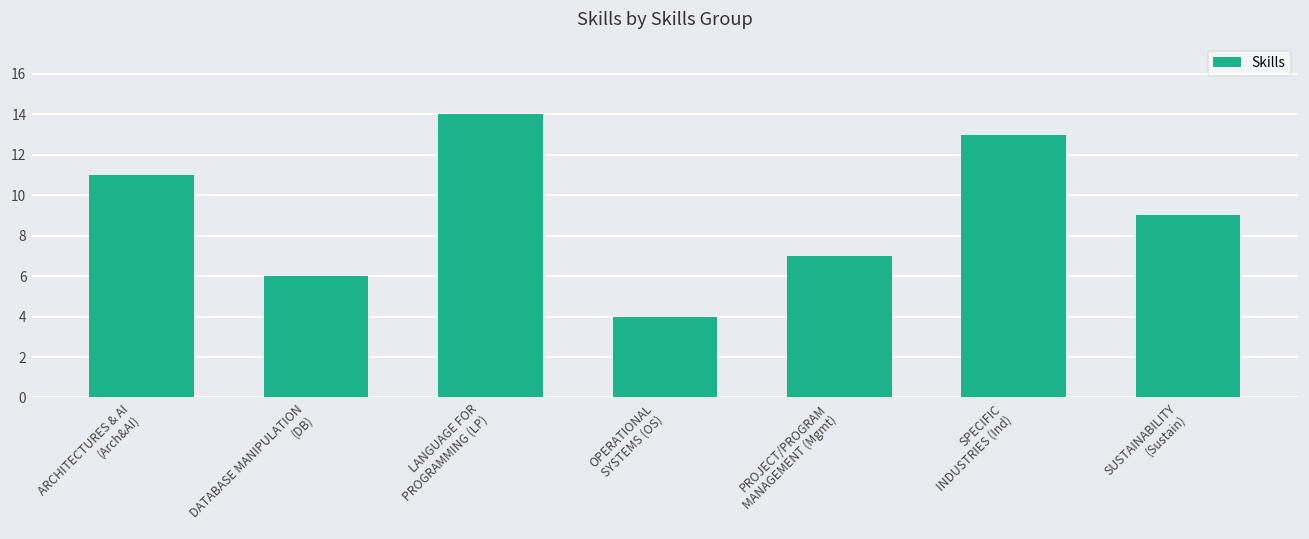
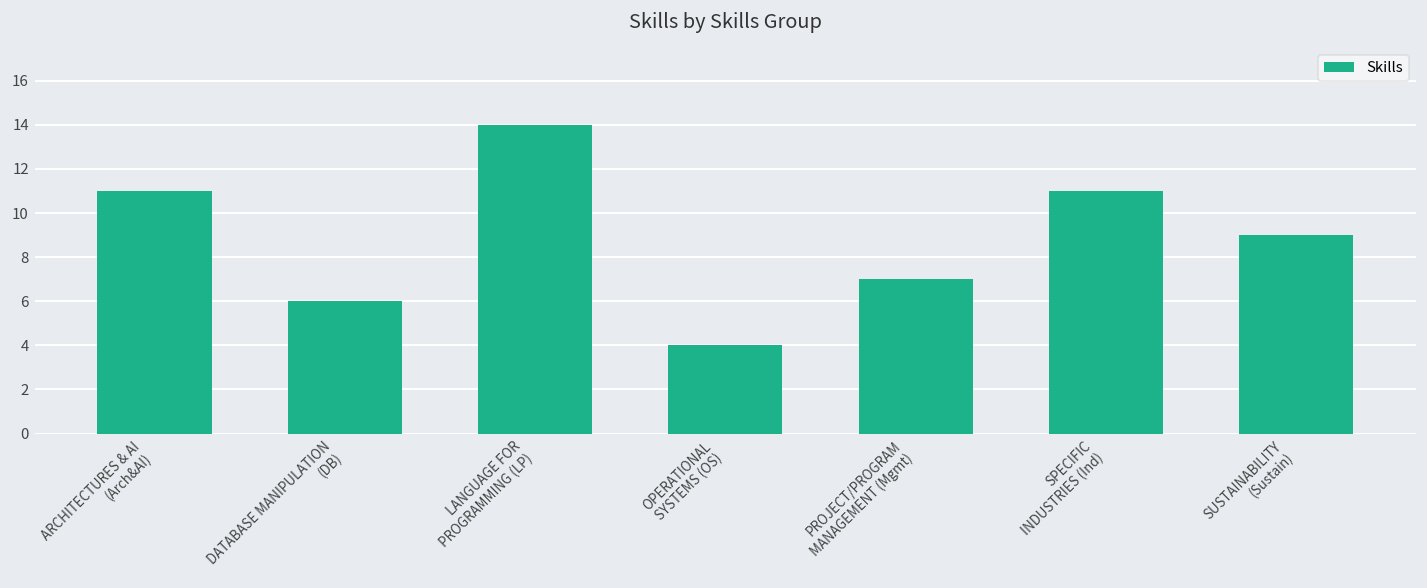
SPECIFIC INDUSTRIES (Ind): 13 -> 11
